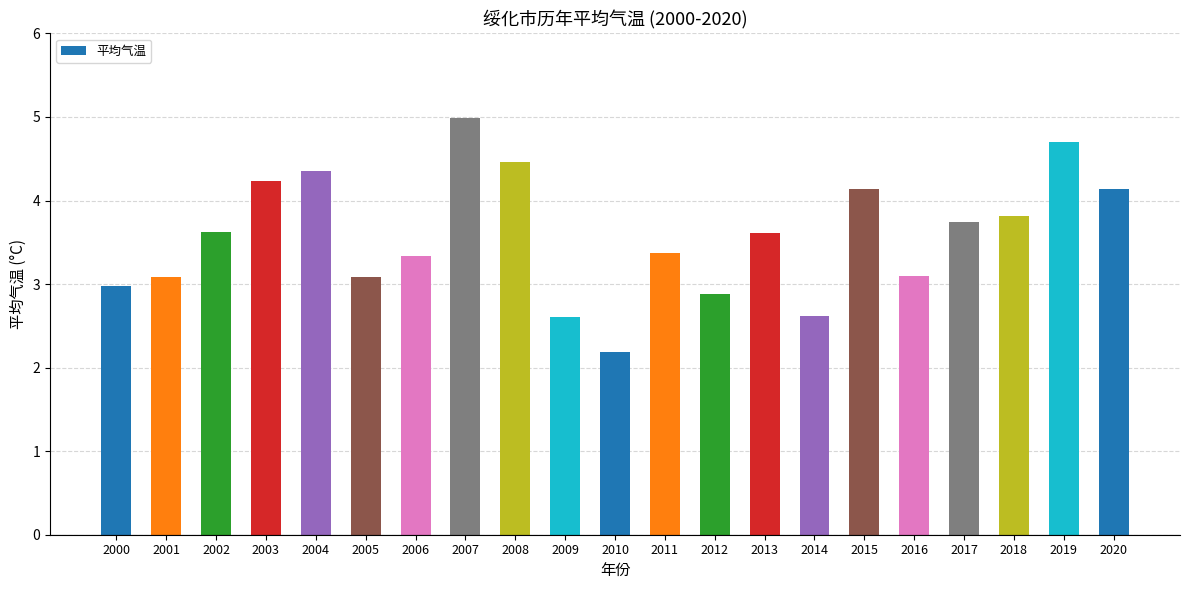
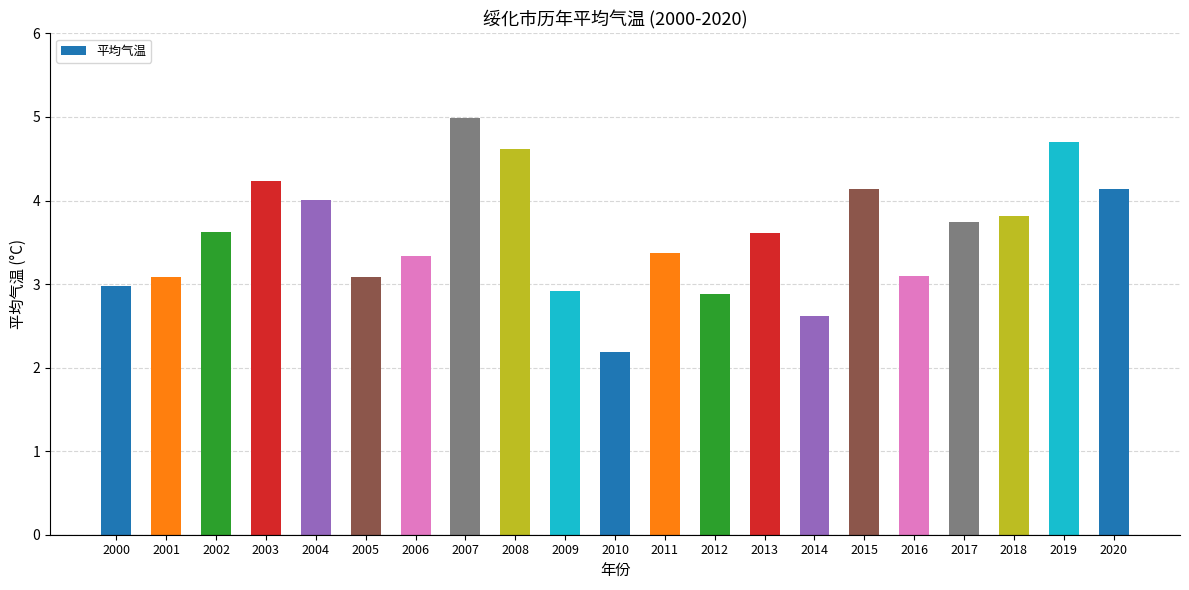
2004: 4.4 -> 4.0
2008: 4.5 -> 4.6
2009: 2.6 -> 2.9
